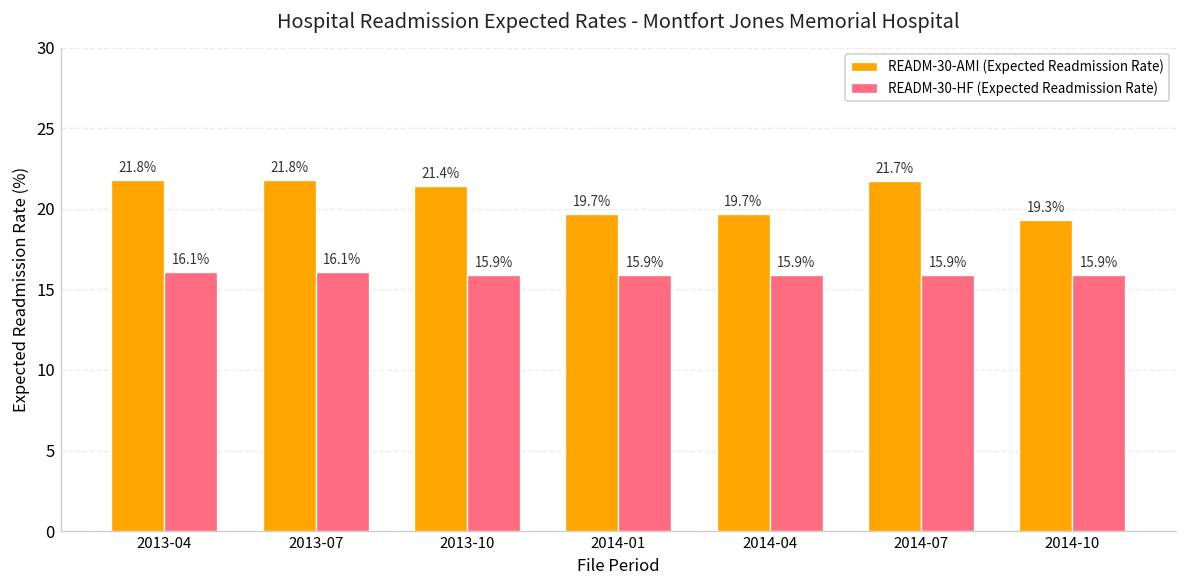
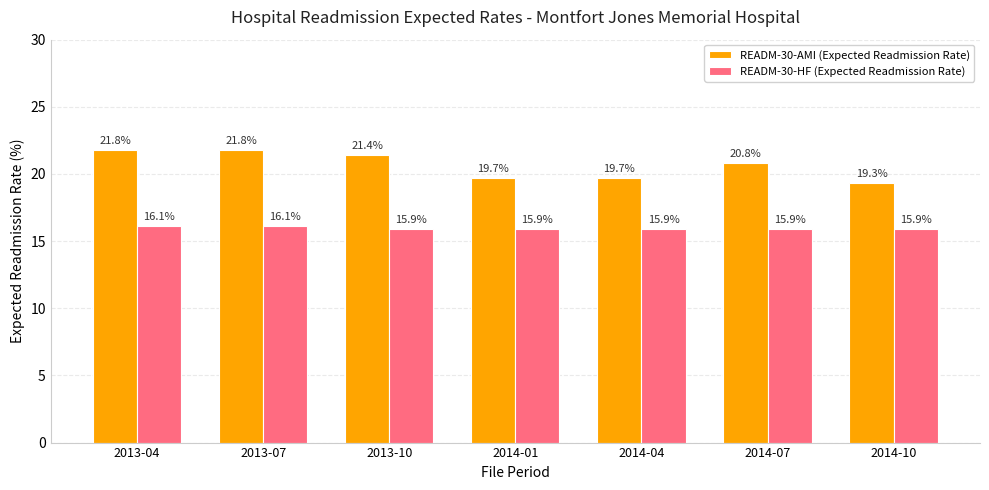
READM-30-AMI (Expected Readmission Rate), 2014-07: 21.7% -> 20.8%
